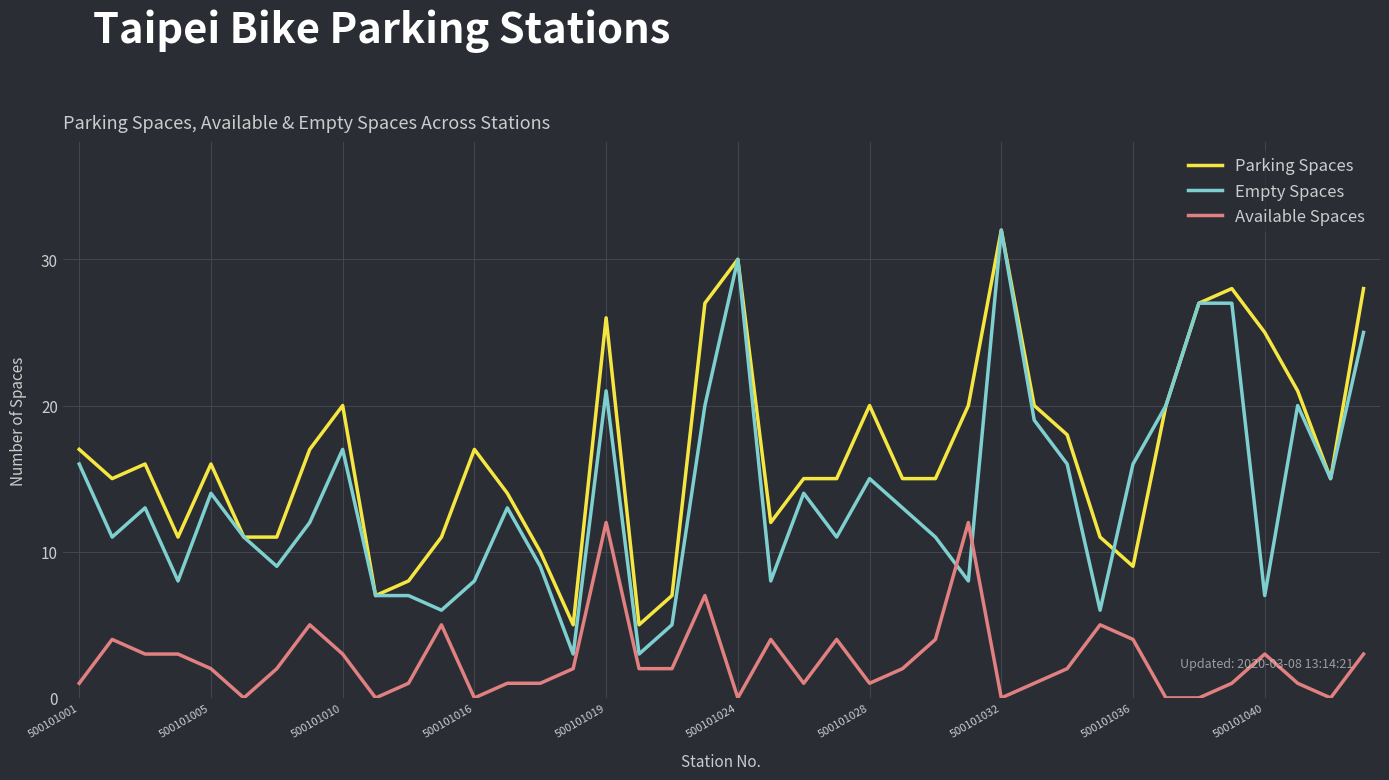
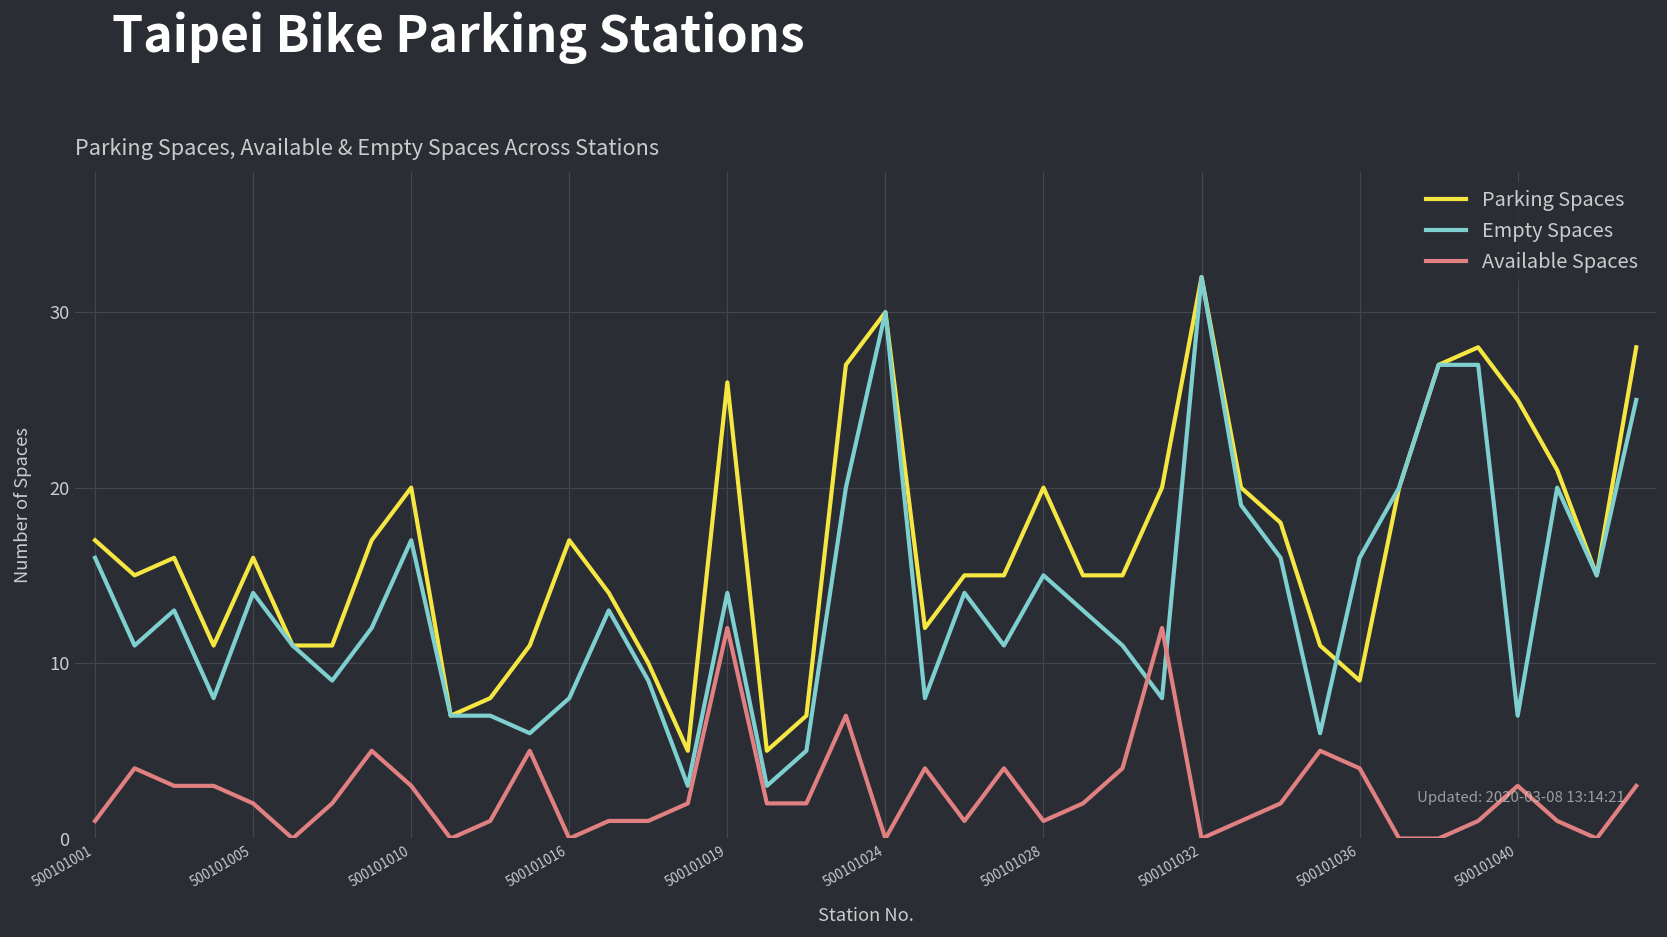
Empty Spaces, 500101019: 21 -> 14
